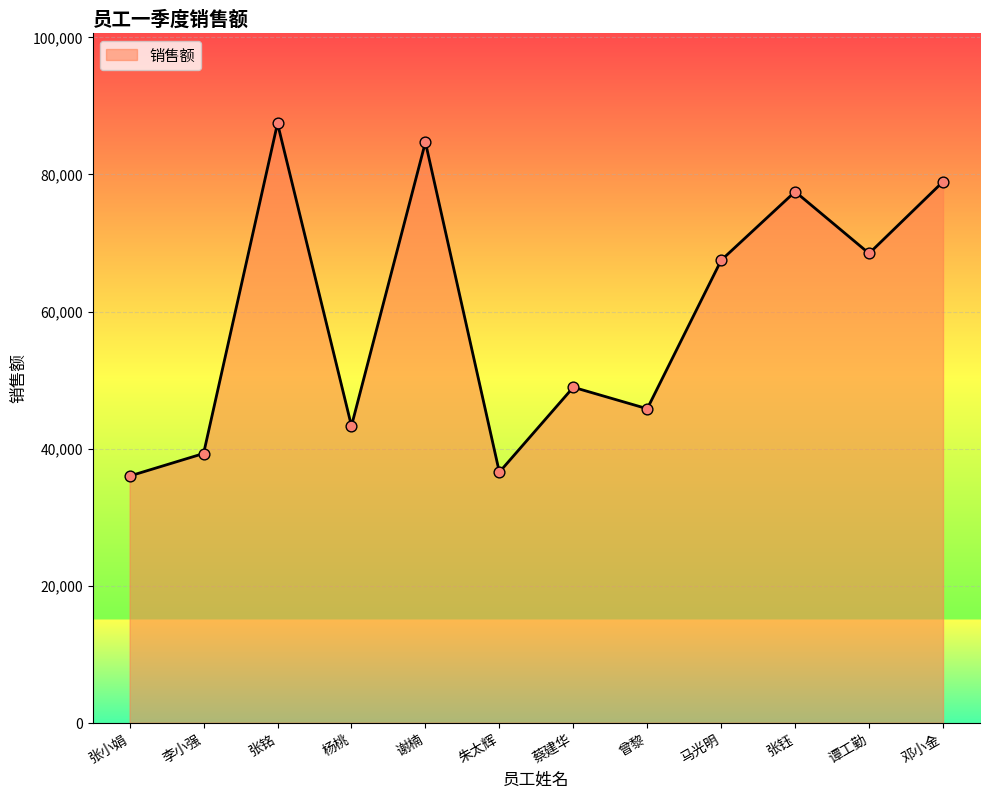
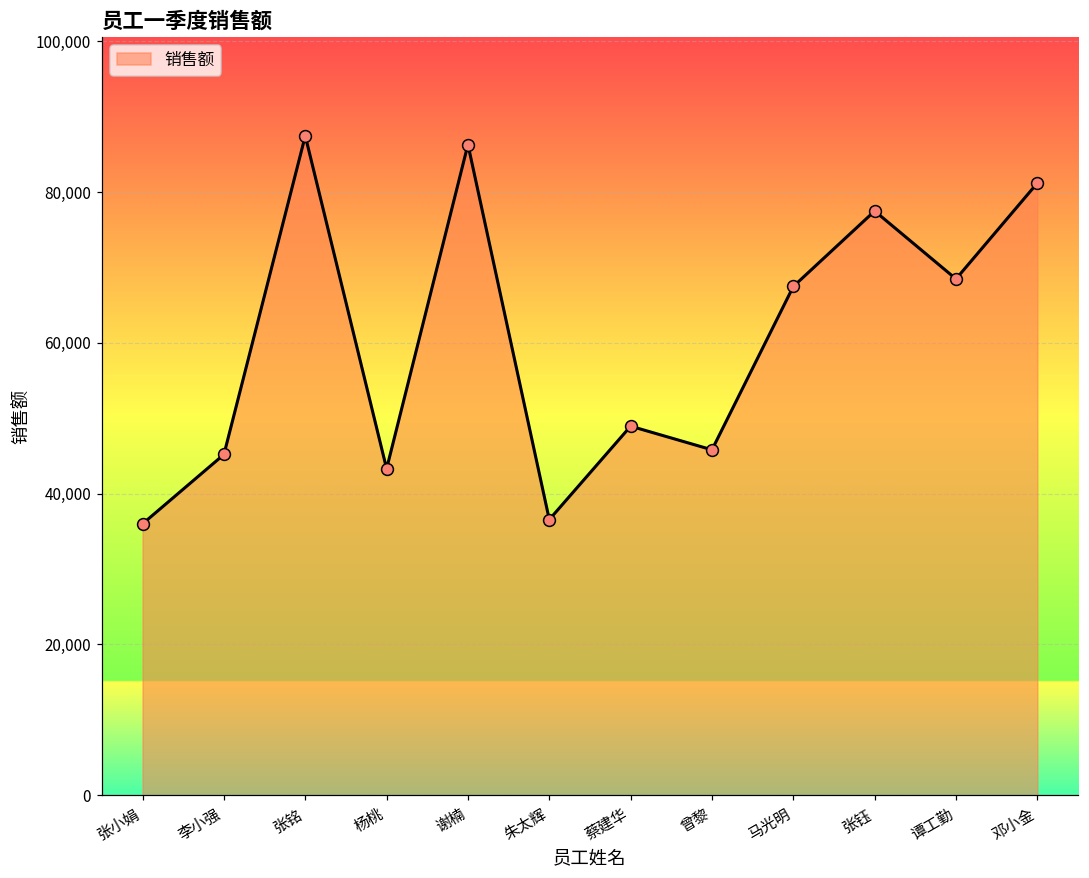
李小强: 39,000 -> 45,000
谢楠: 85,000 -> 86,000
邓小金: 79,000 -> 81,000
